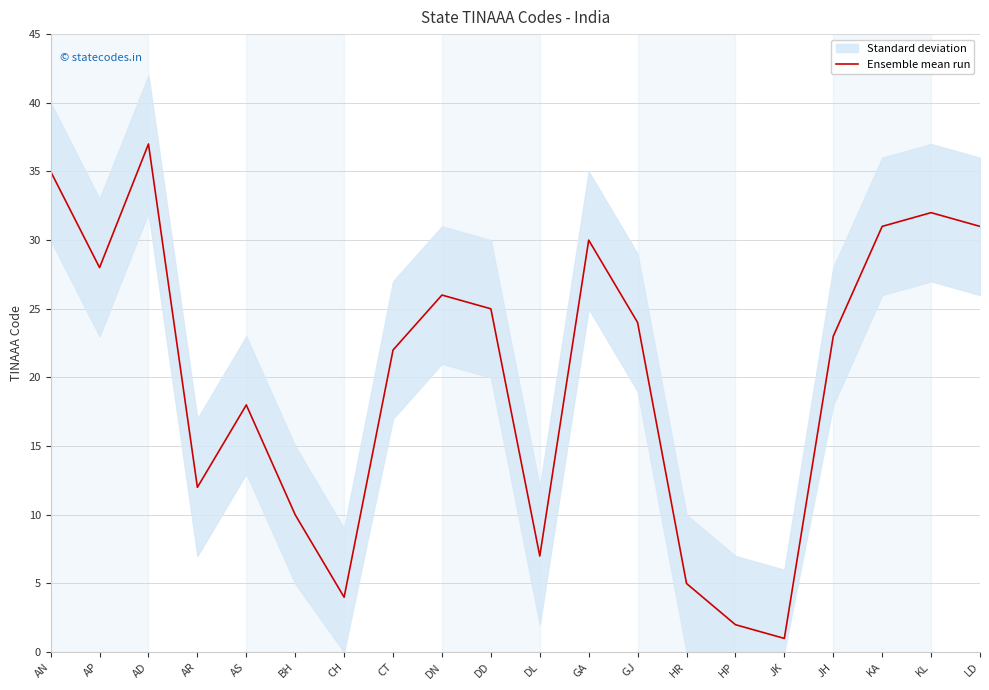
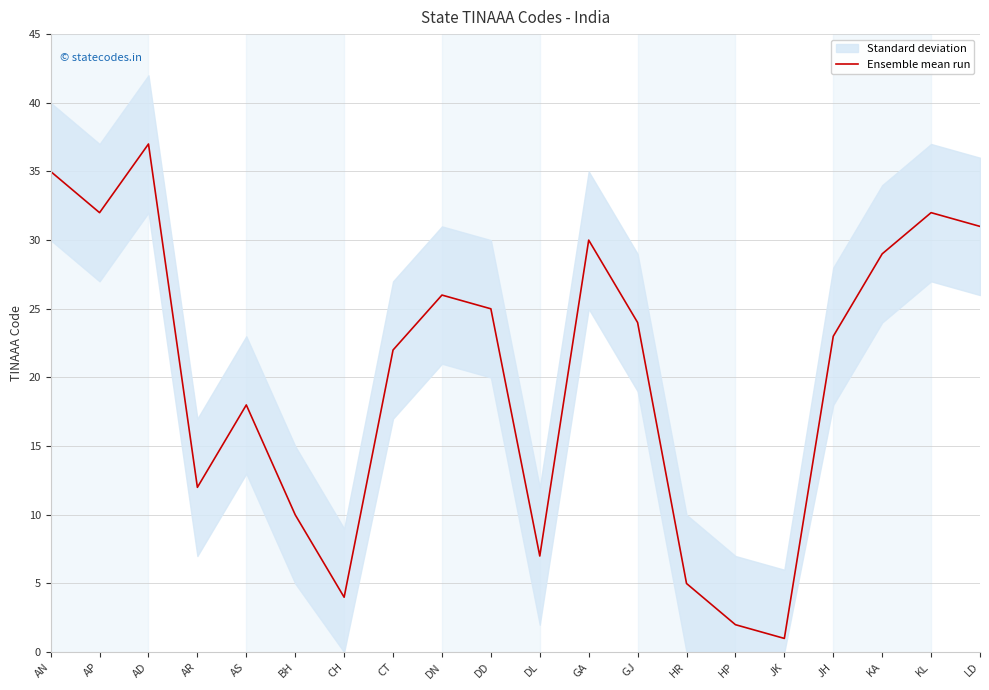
Ensemble mean run, AP: 28 -> 32
Ensemble mean run, KA: 31 -> 29
